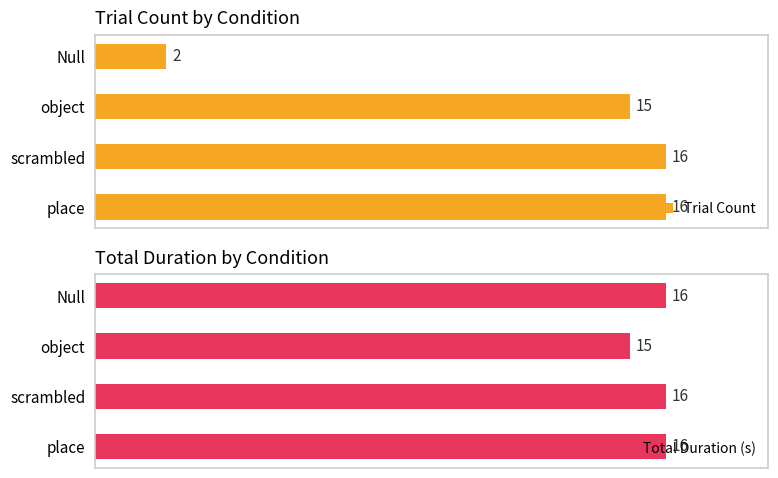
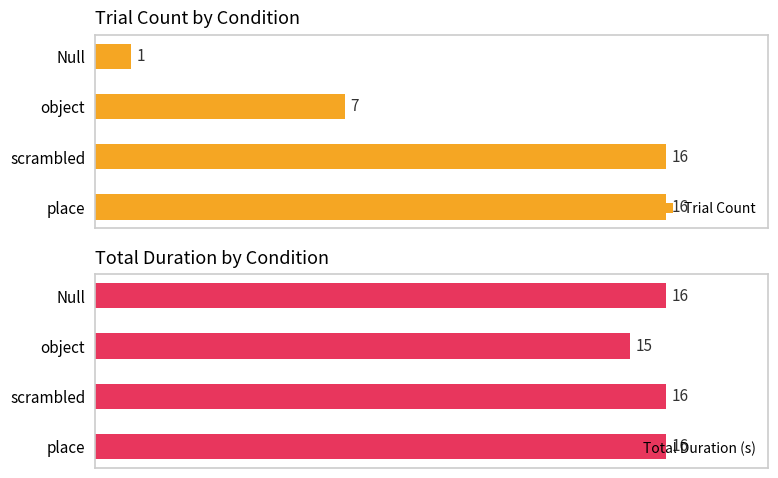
Trial Count by Condition, Null: 2 -> 1
Trial Count by Condition, object: 15 -> 7
